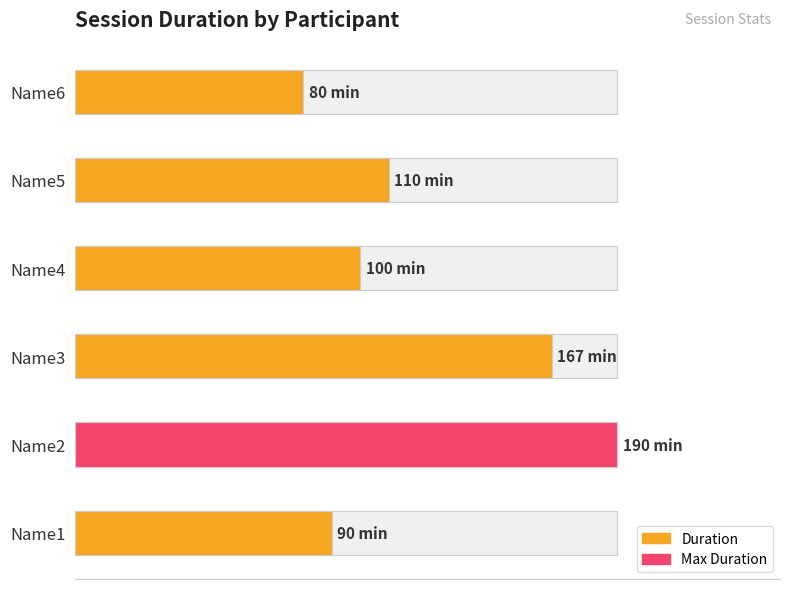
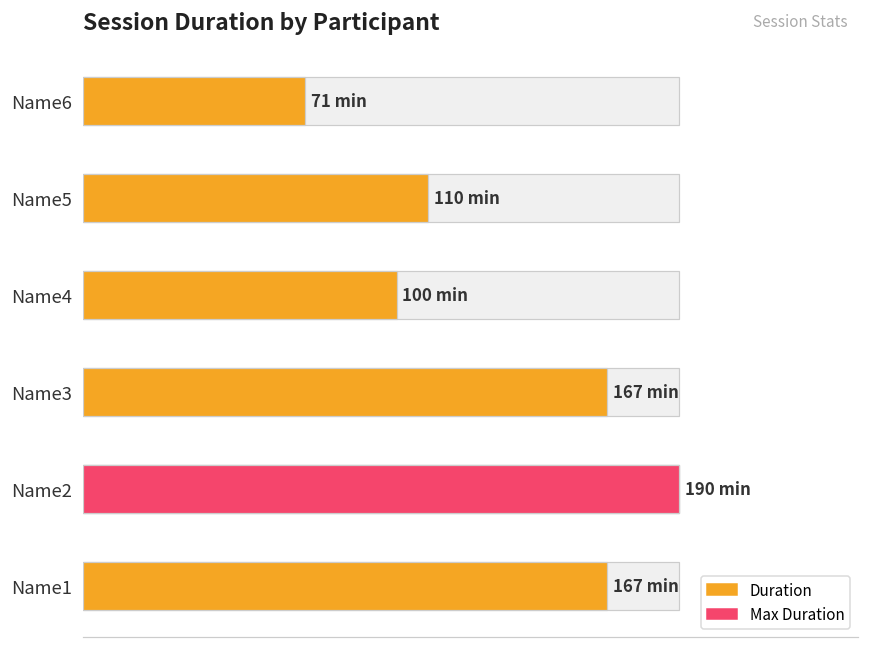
Duration, Name6: 80 -> 71
Duration, Name1: 90 -> 167
